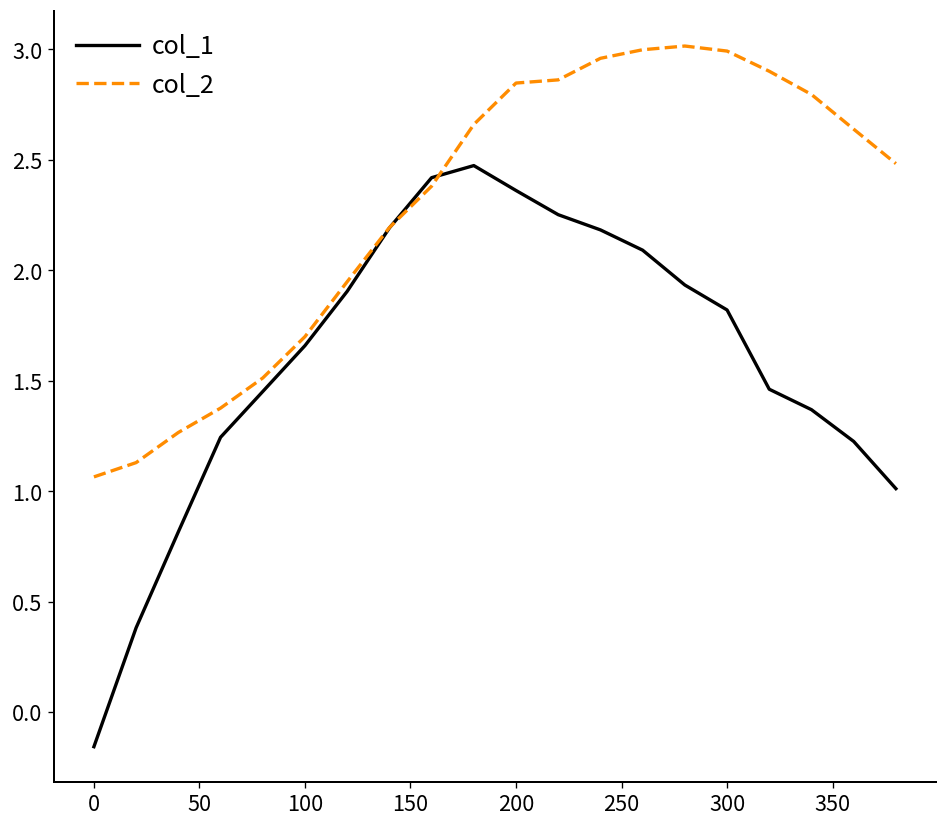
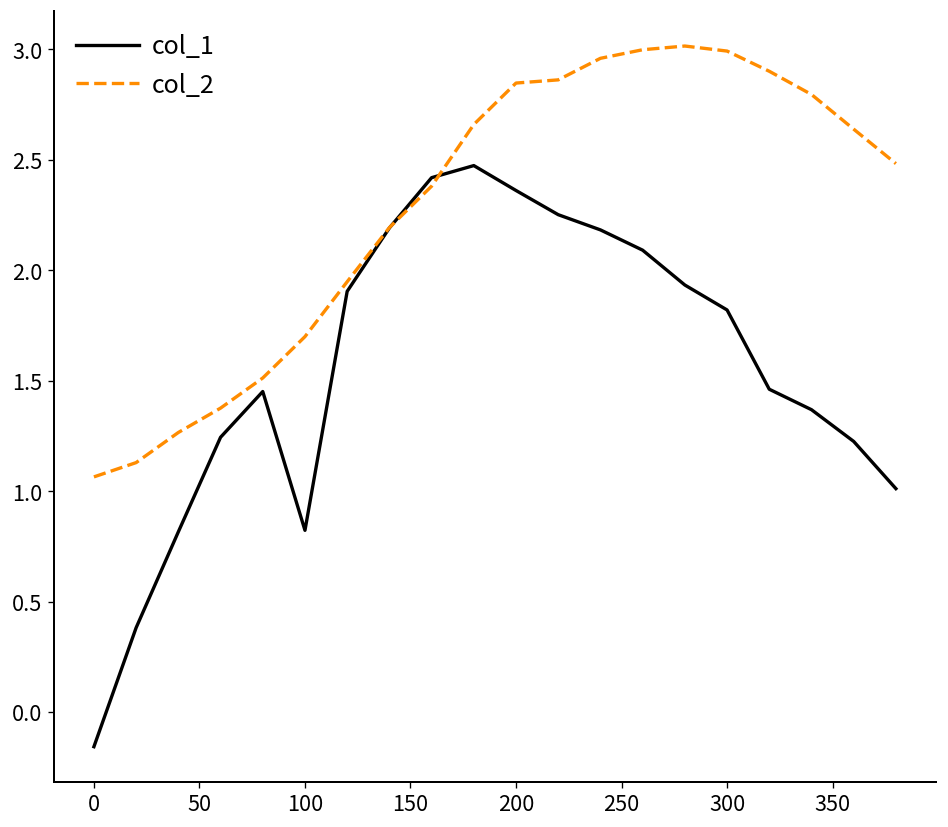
col_1, 100: 1.66 -> 0.82
